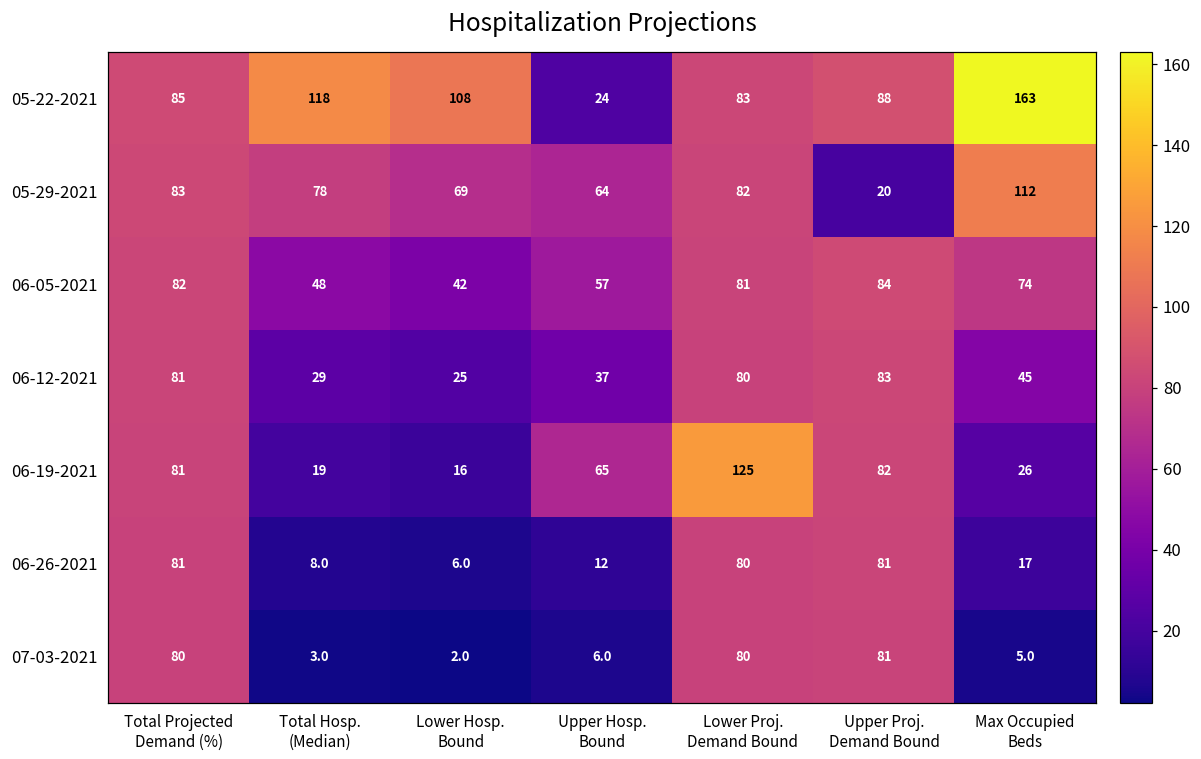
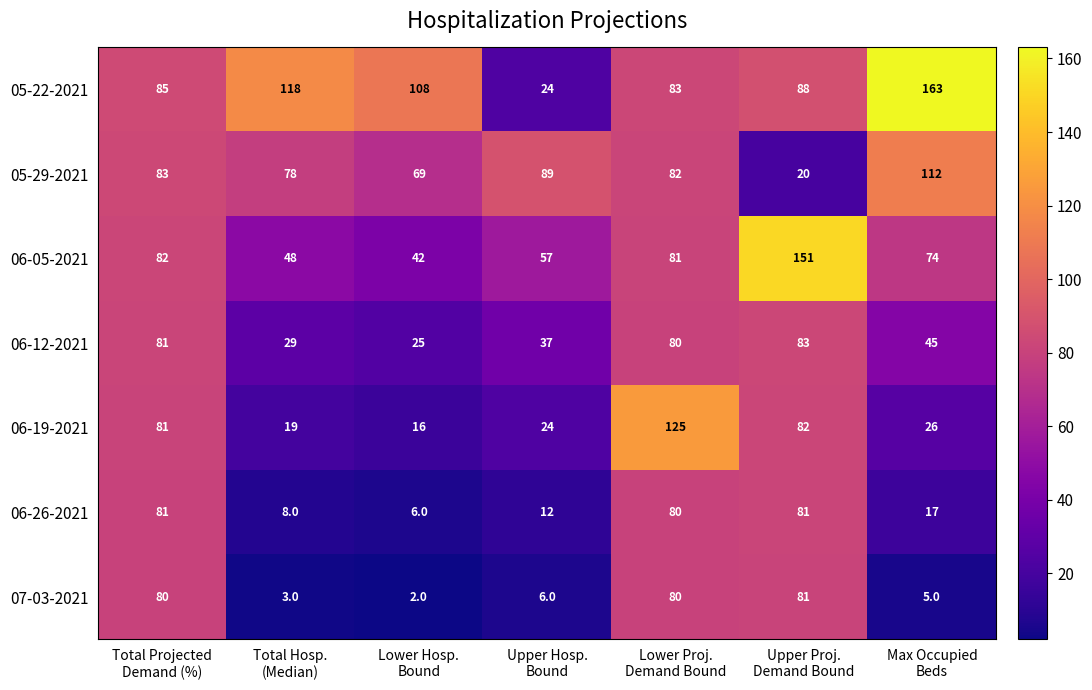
05-29-2021, Upper Hosp. Bound: 64 -> 89
06-05-2021, Upper Proj. Demand Bound: 84 -> 151
06-19-2021, Upper Hosp. Bound: 65 -> 24
